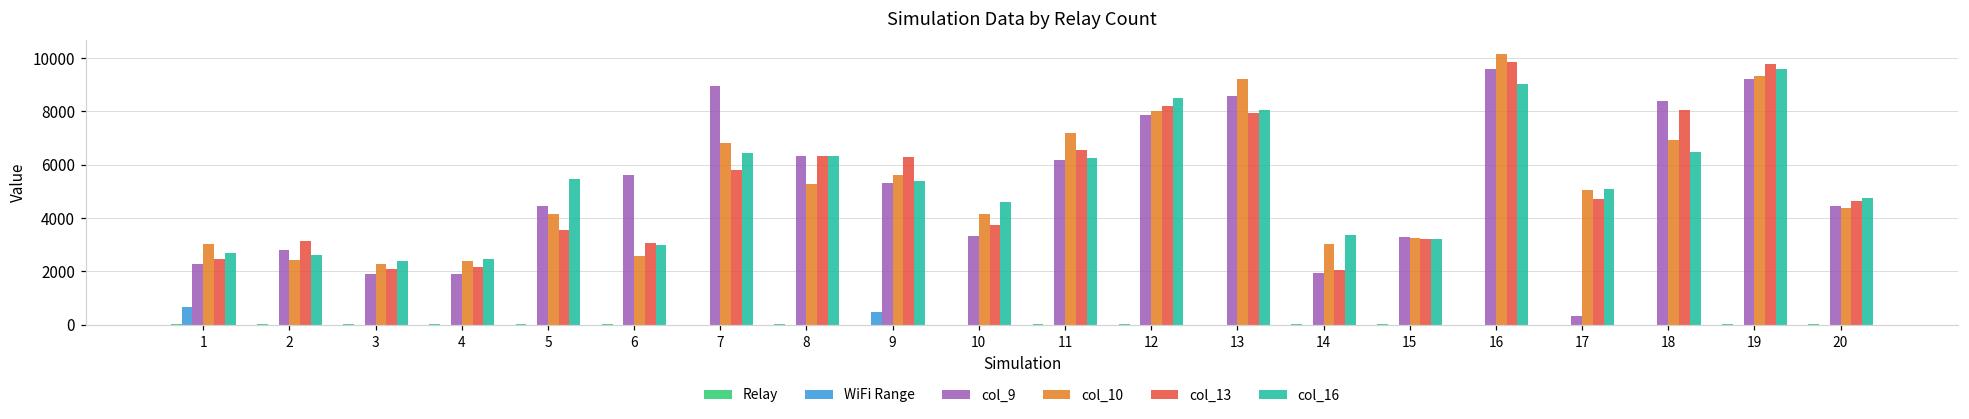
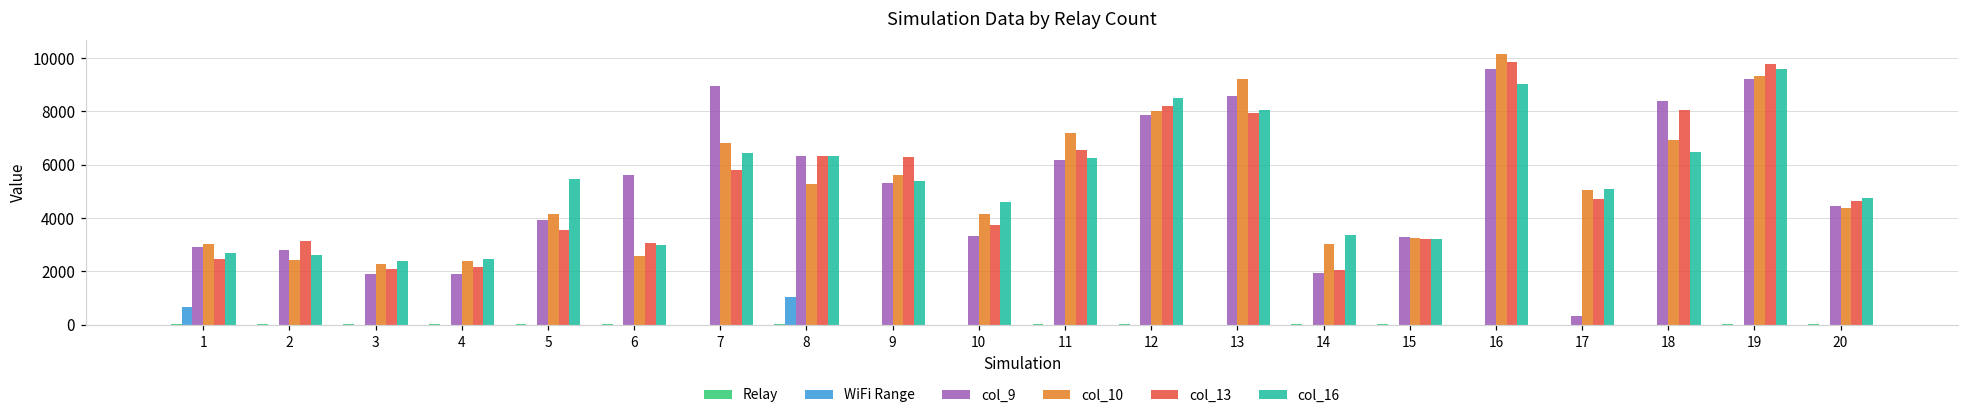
col_9, 1: 2300 -> 2900
col_9, 5: 4400 -> 3900
WiFi Range, 8: 0 -> 1000
WiFi Range, 9: 500 -> 0
